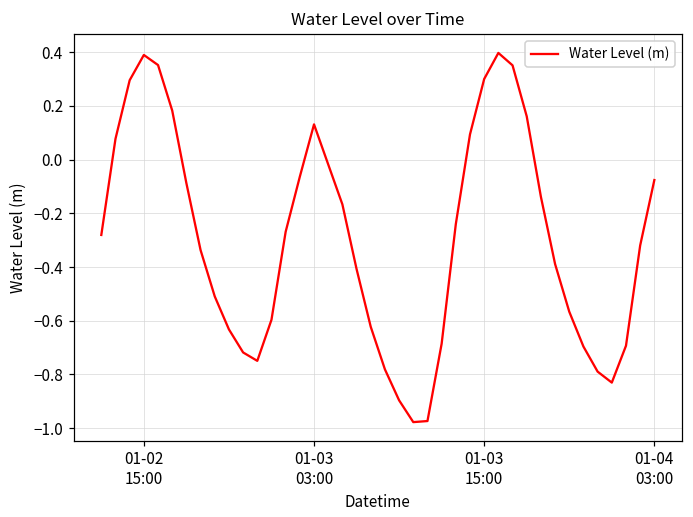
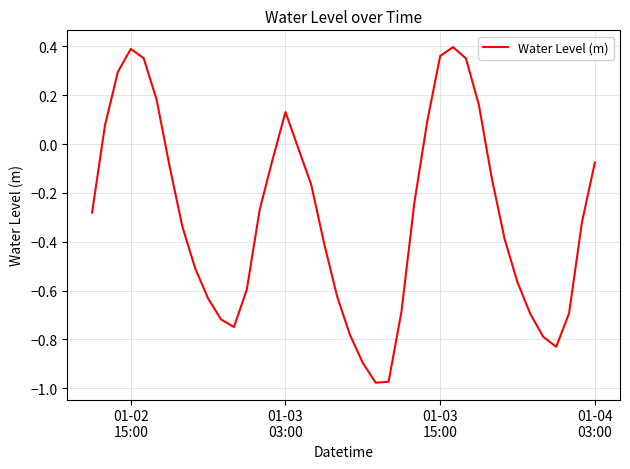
01-03 15:00: 0.30 -> 0.36
